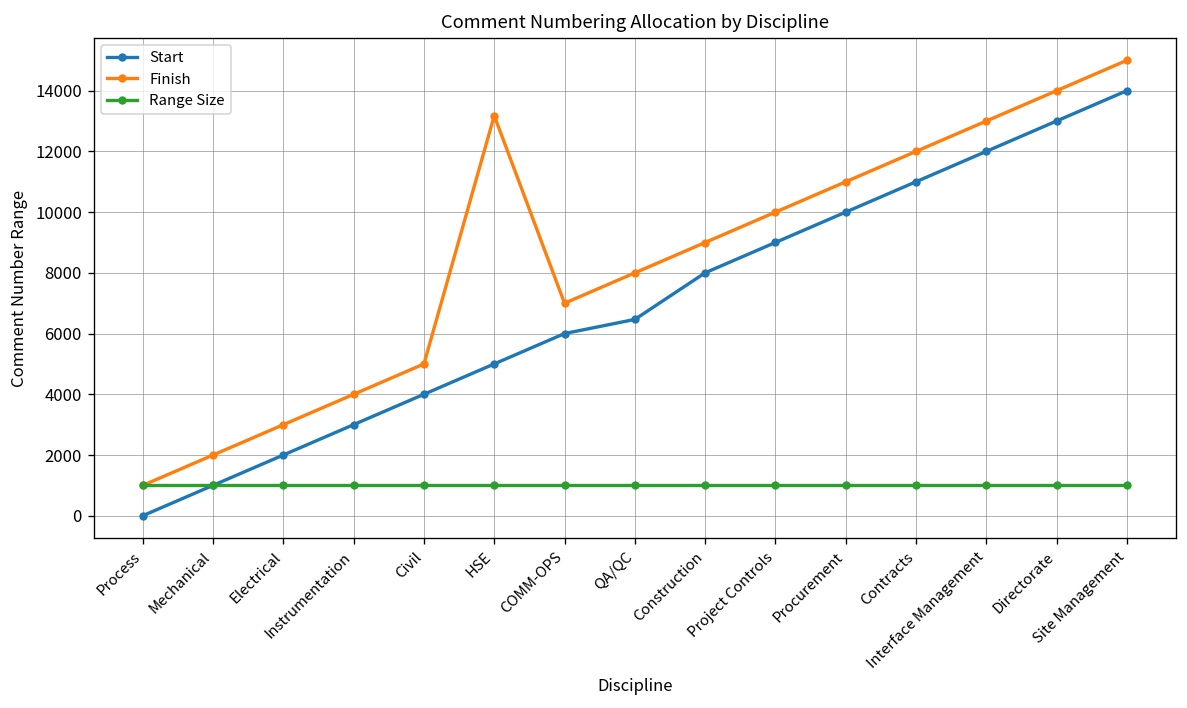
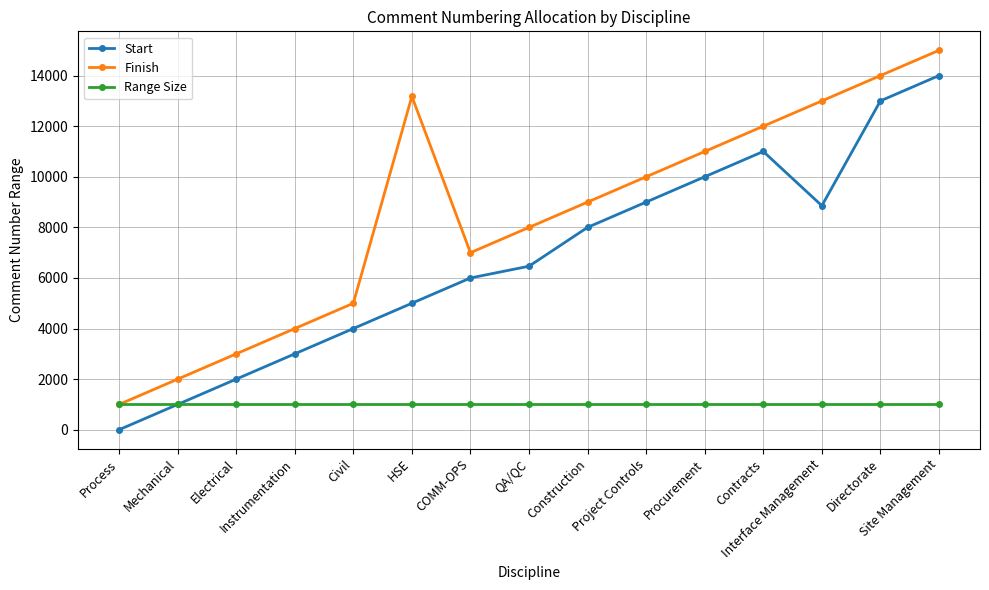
Start, Interface Management: 12000 -> 8900
